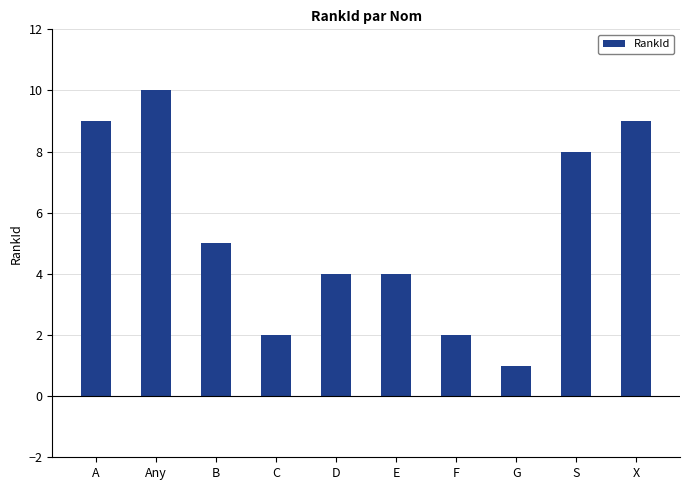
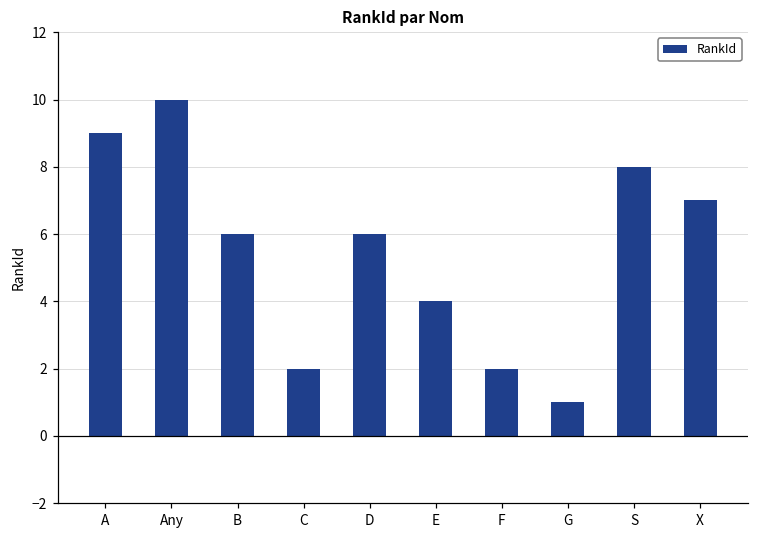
B: 5 -> 6
D: 4 -> 6
X: 9 -> 7
